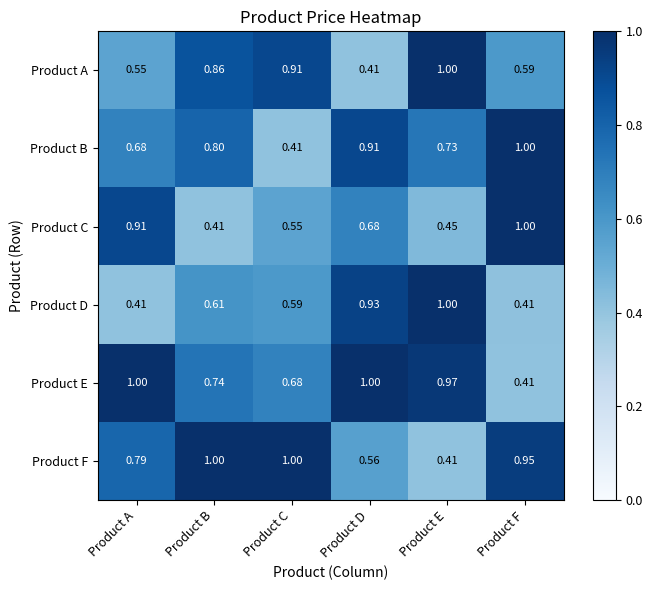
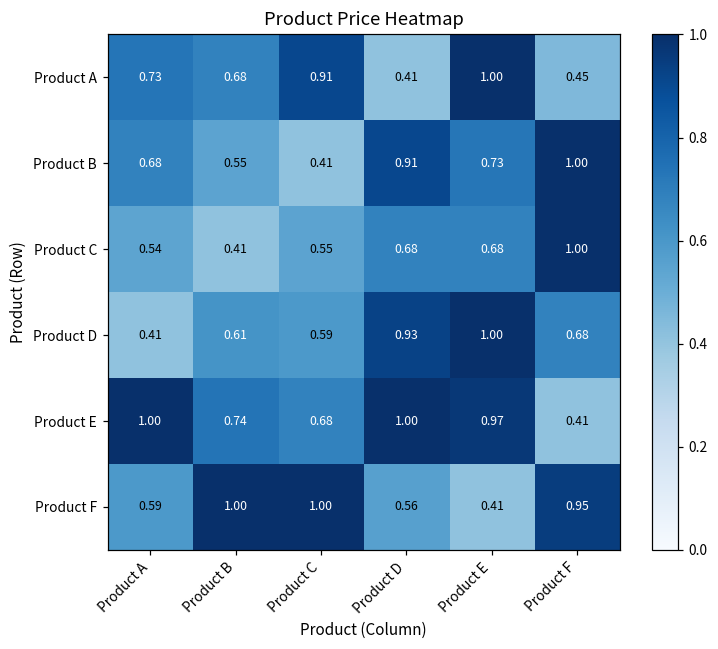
Product A, Product A: 0.55 -> 0.73
Product A, Product B: 0.86 -> 0.68
Product A, Product F: 0.59 -> 0.45
Product B, Product B: 0.80 -> 0.55
Product C, Product A: 0.91 -> 0.54
Product C, Product E: 0.45 -> 0.68
Product D, Product F: 0.41 -> 0.68
Product F, Product A: 0.79 -> 0.59
